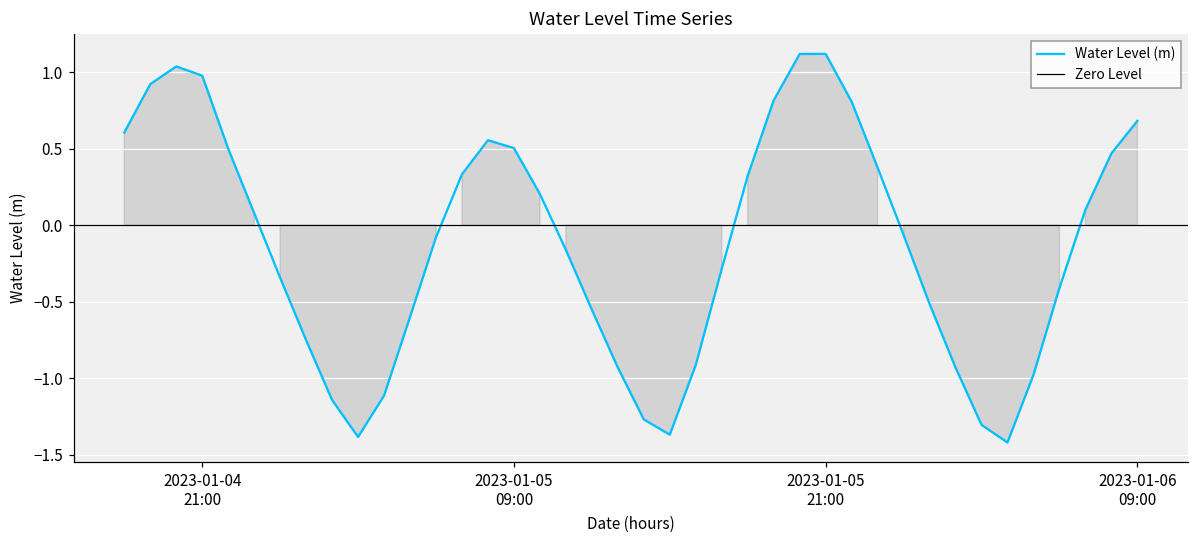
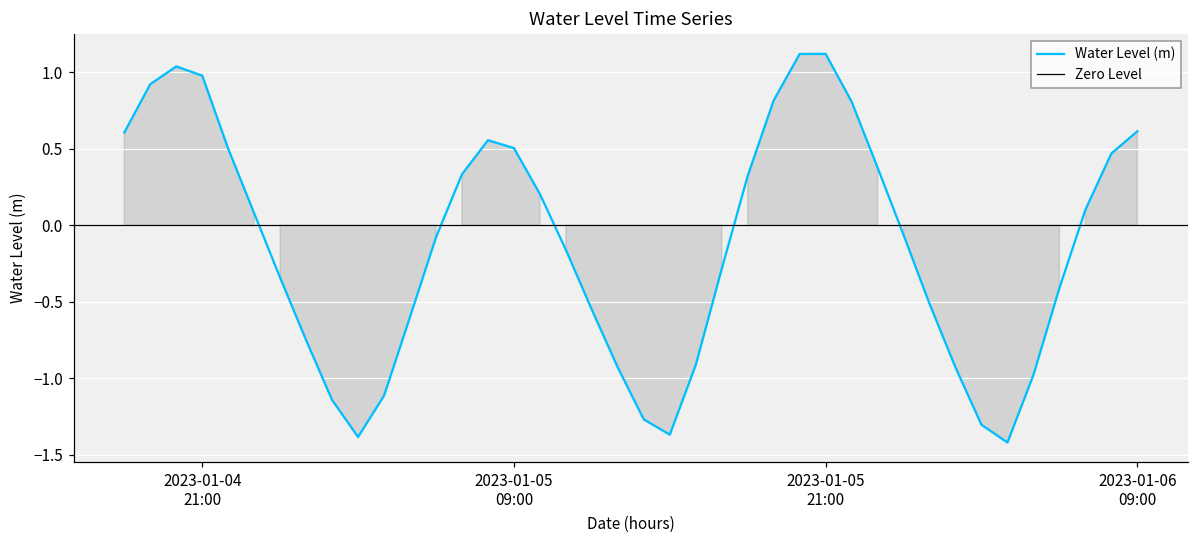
2023-01-06 09:00: 0.68 -> 0.61
